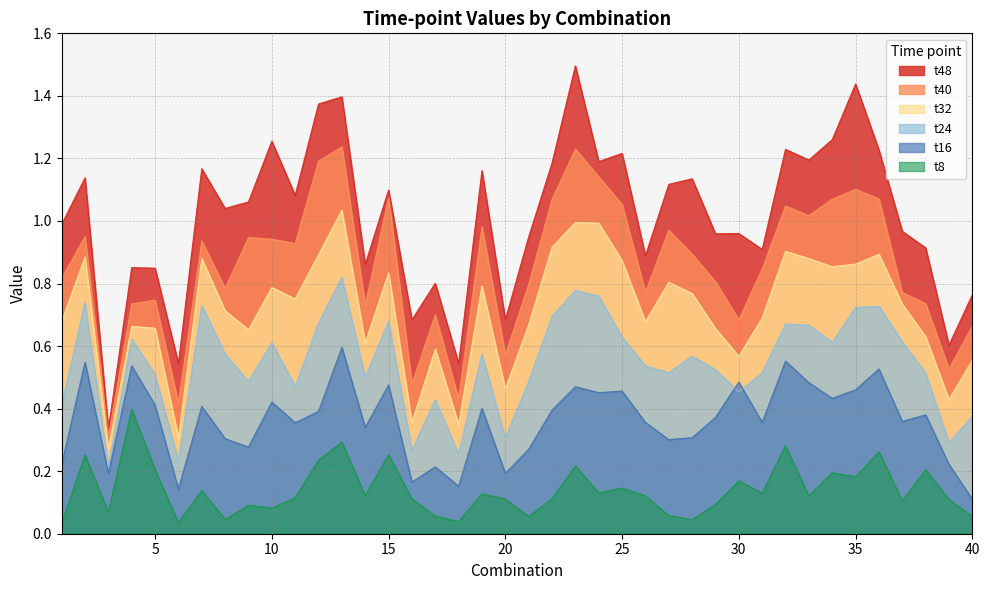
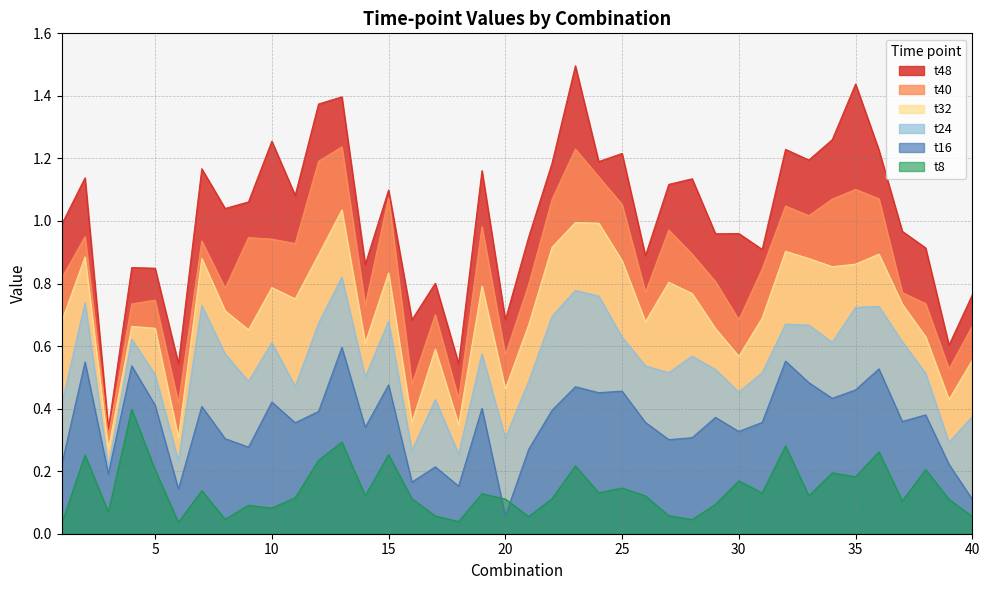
t16, 20: 0.19 -> 0.06
t16, 30: 0.49 -> 0.33
